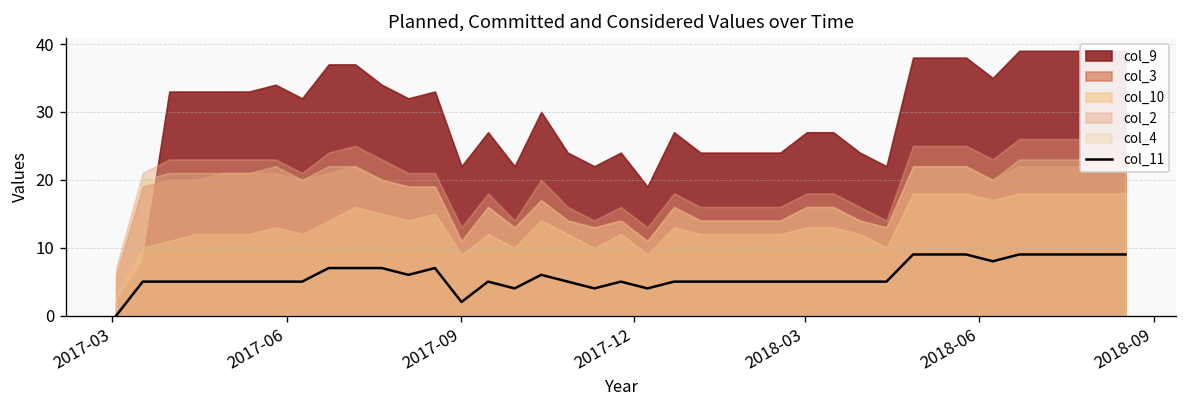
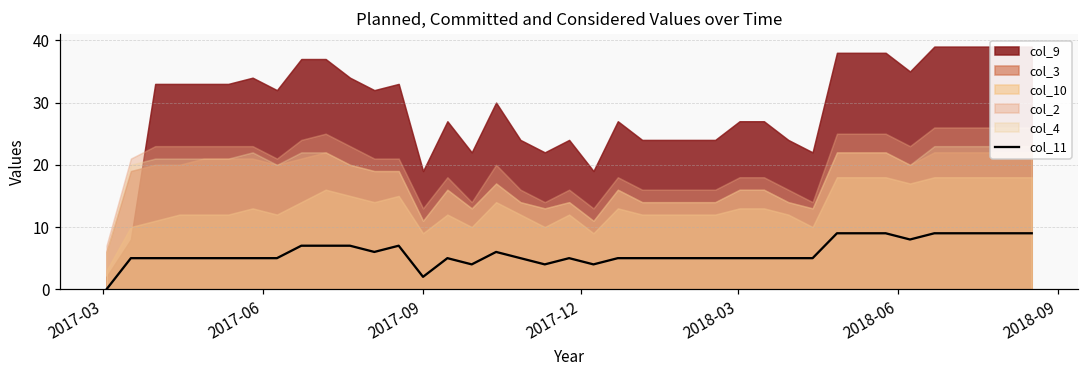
col_9, 2017-09: 22 -> 19
